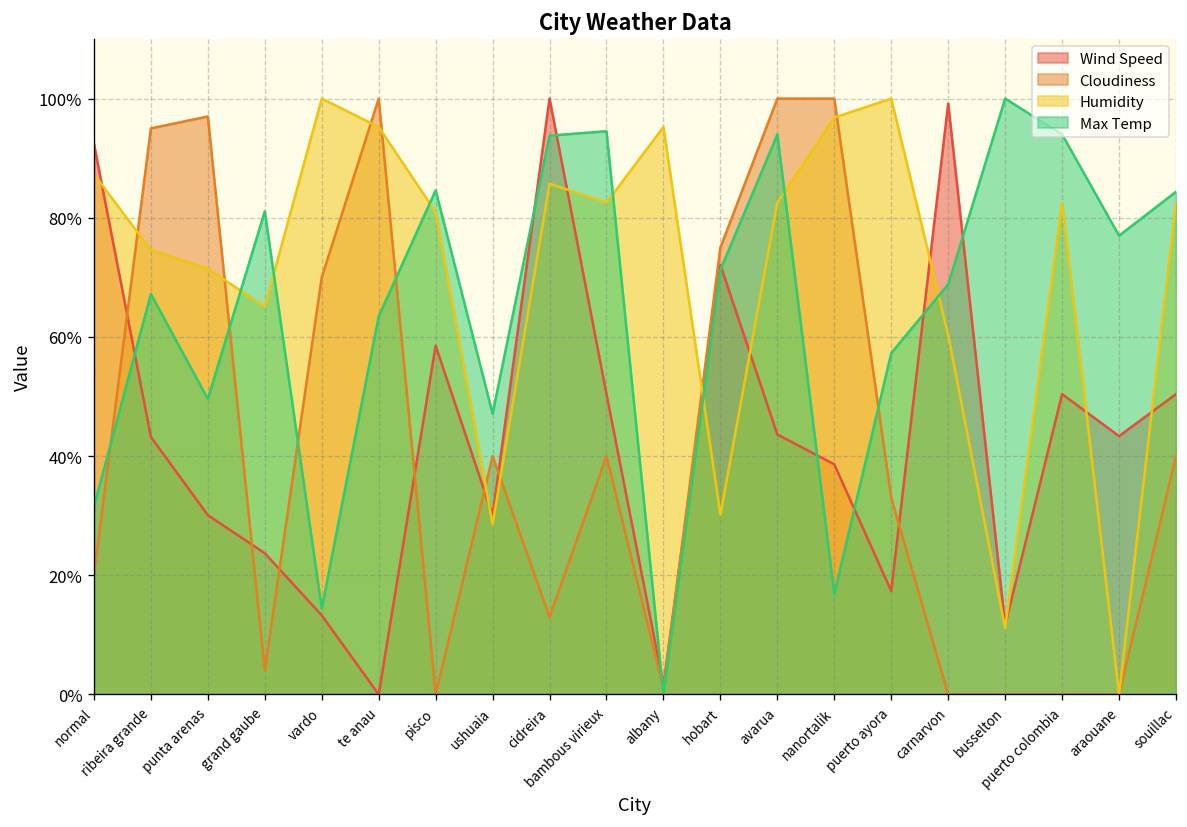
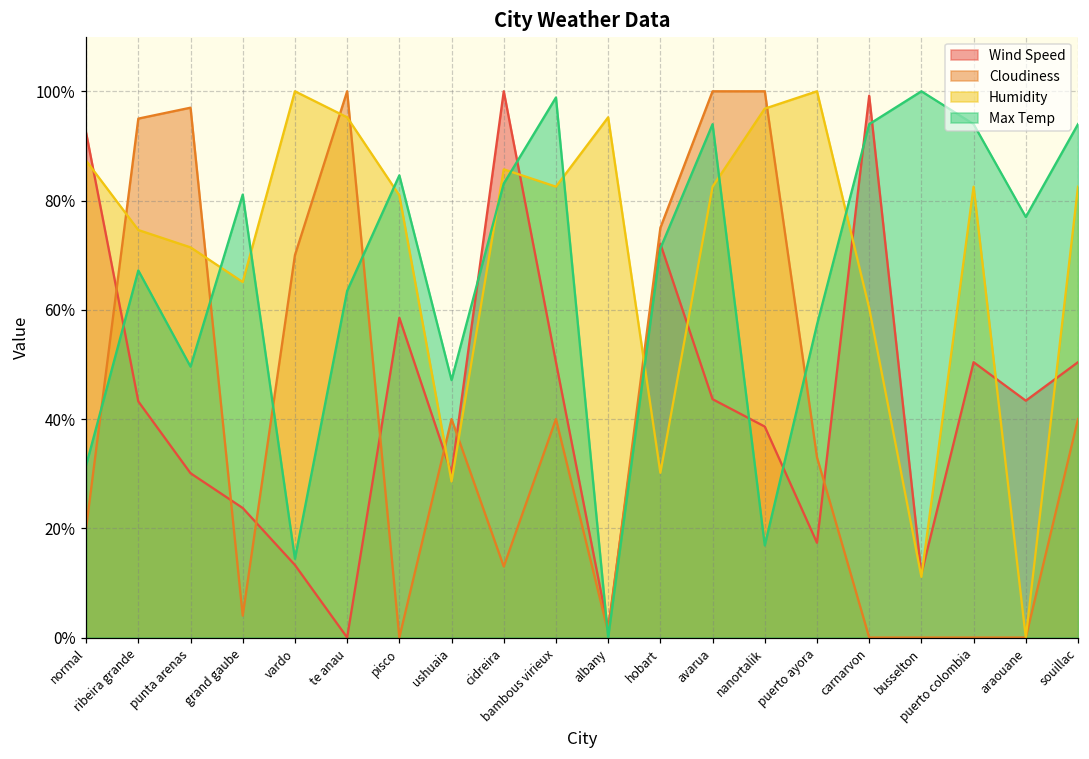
Max Temp, cidreira: 94% -> 83%
Max Temp, bambous virieux: 95% -> 99%
Max Temp, carnarvon: 69% -> 94%
Max Temp, souillac: 84% -> 94%
